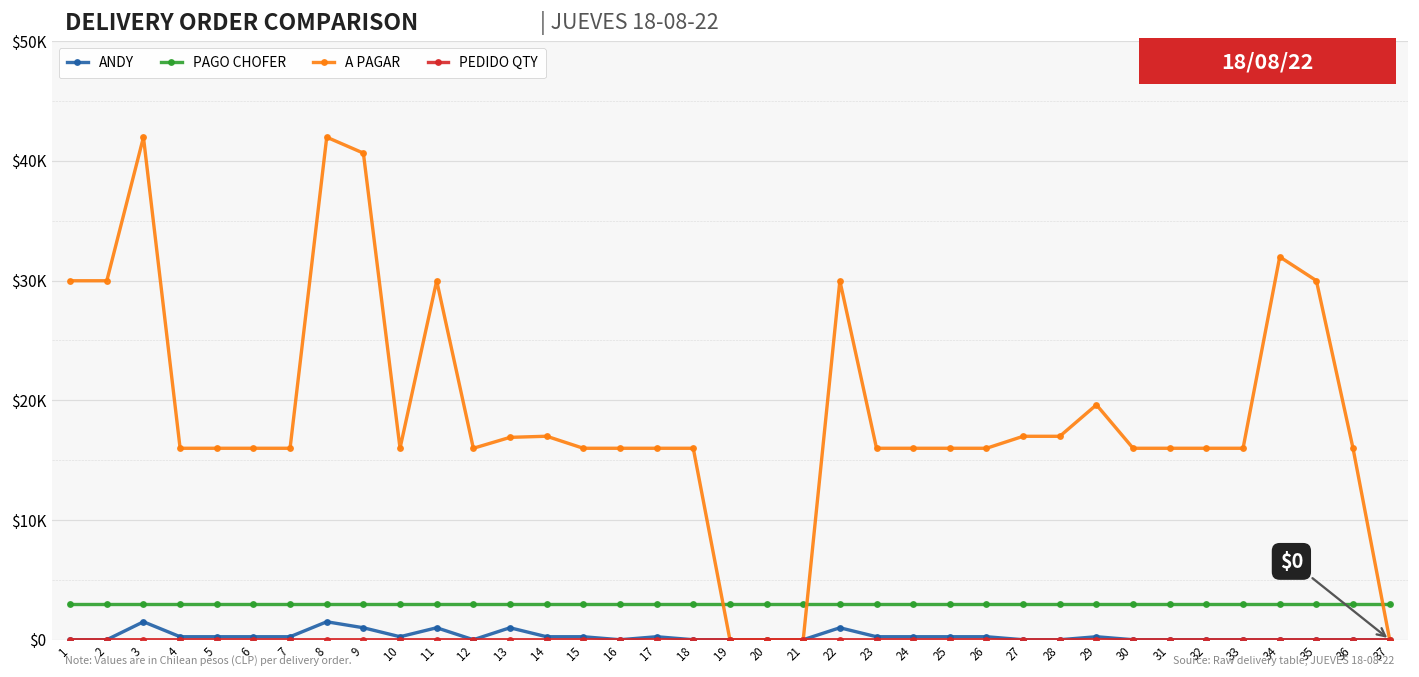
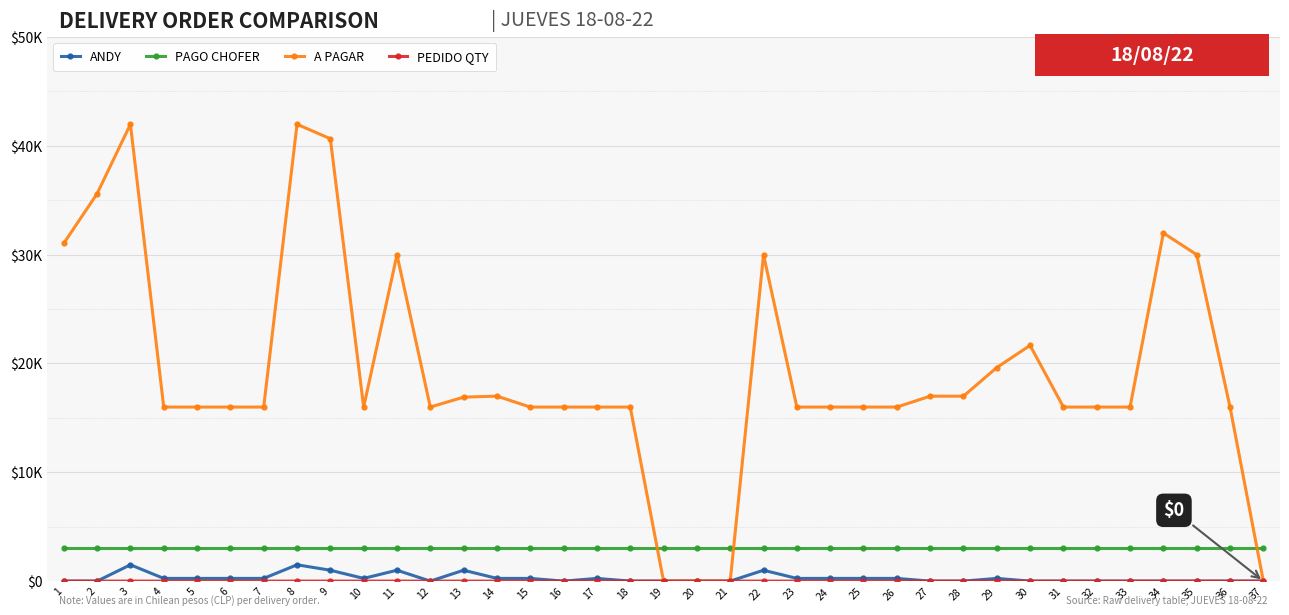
A PAGAR, 1: $30000 -> $31000
A PAGAR, 2: $30000 -> $35600
A PAGAR, 30: $16000 -> $21700
